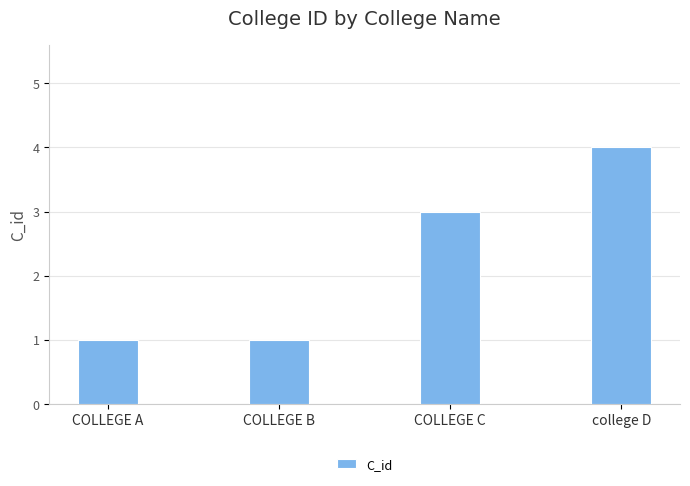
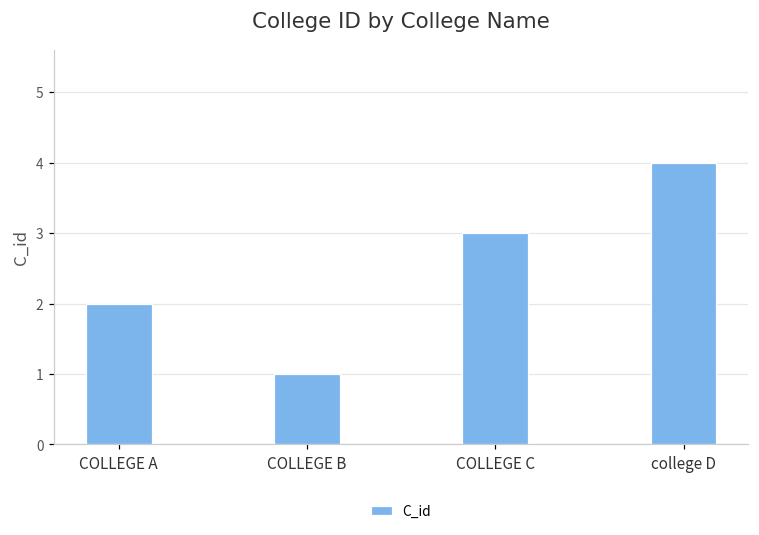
COLLEGE A: 1 -> 2
